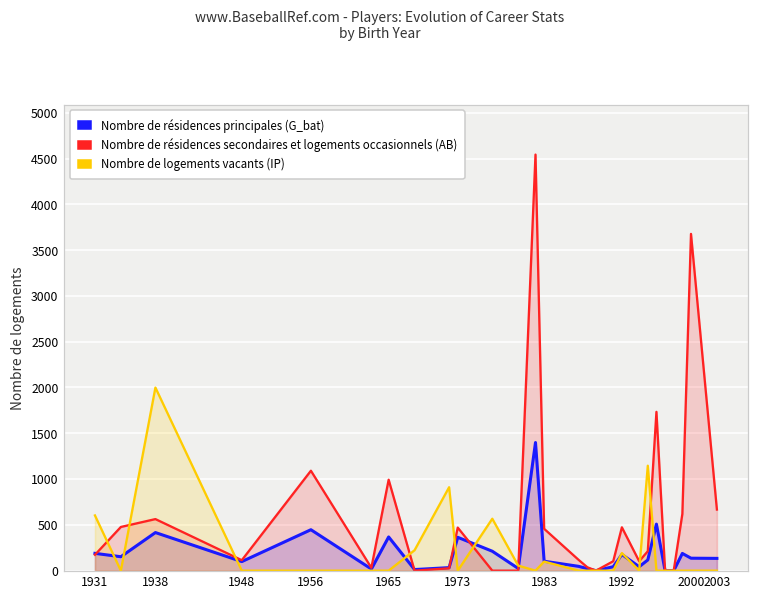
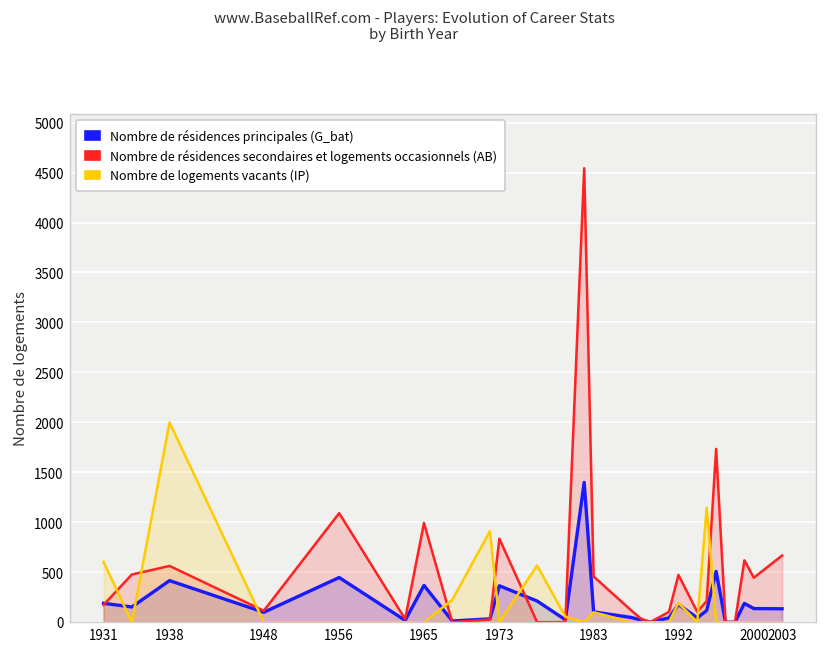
Nombre de résidences secondaires et logements occasionnels (AB), 1973: 500 -> 800
Nombre de résidences secondaires et logements occasionnels (AB), 2000: 3700 -> 400
